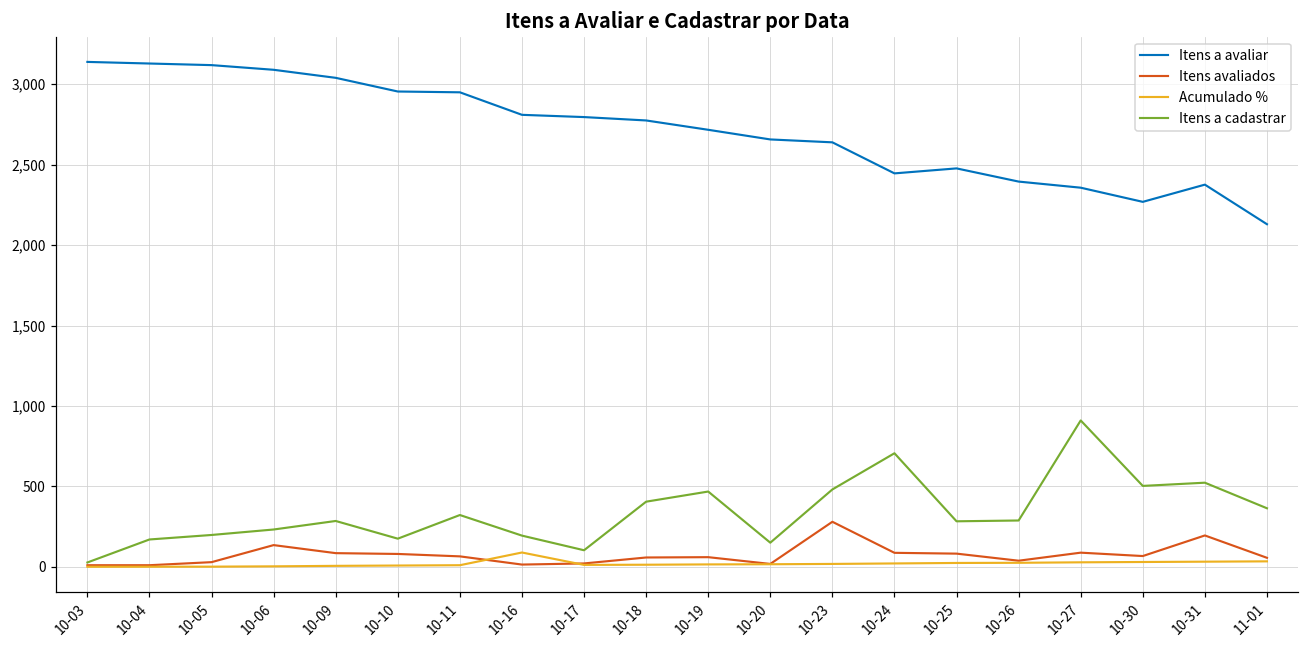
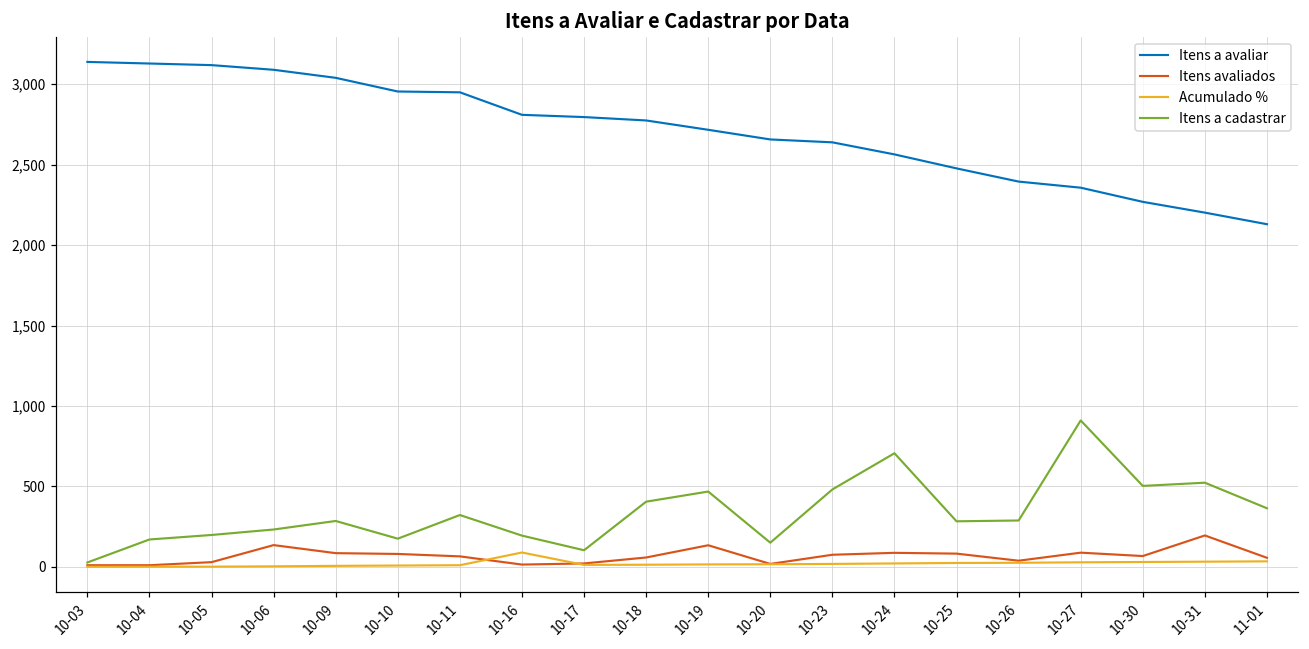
Itens avaliados, 10-19: 60 -> 130
Itens avaliados, 10-23: 280 -> 80
Itens a avaliar, 10-24: 2,450 -> 2,560
Itens a avaliar, 10-31: 2,380 -> 2,200
